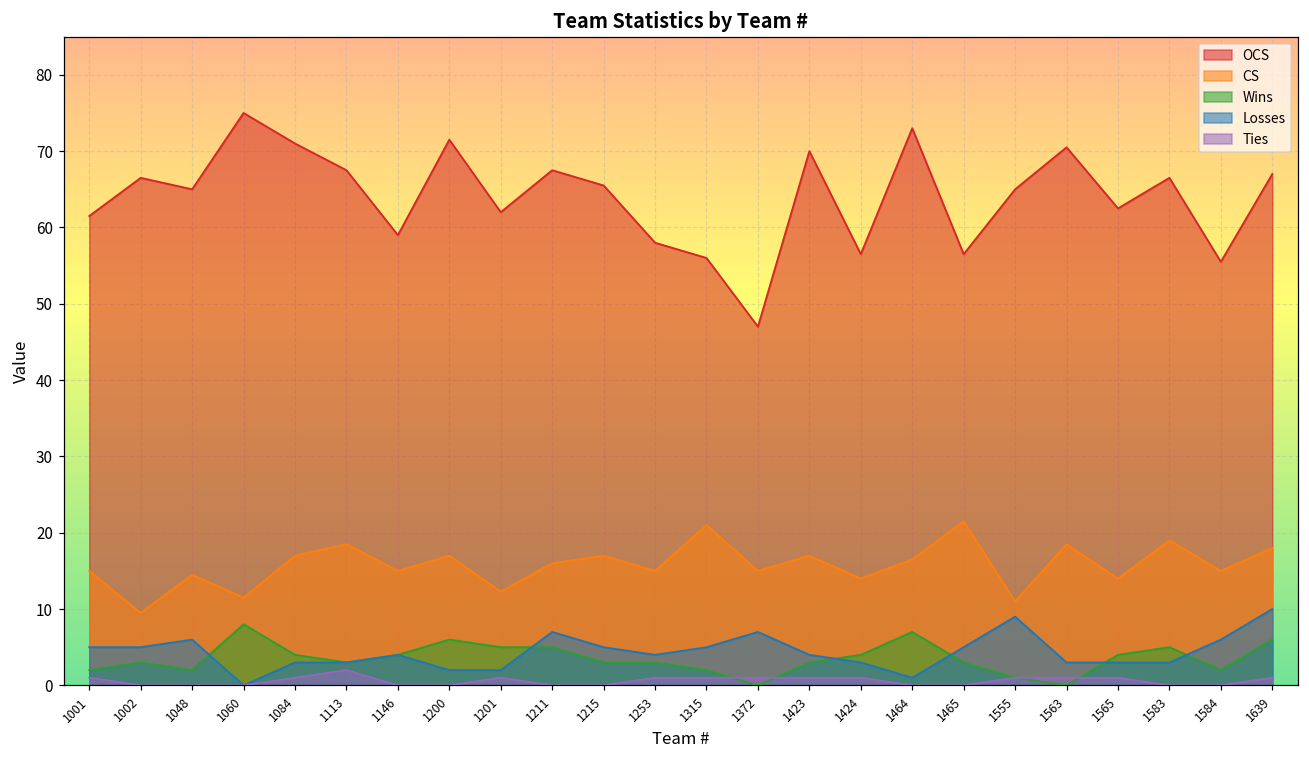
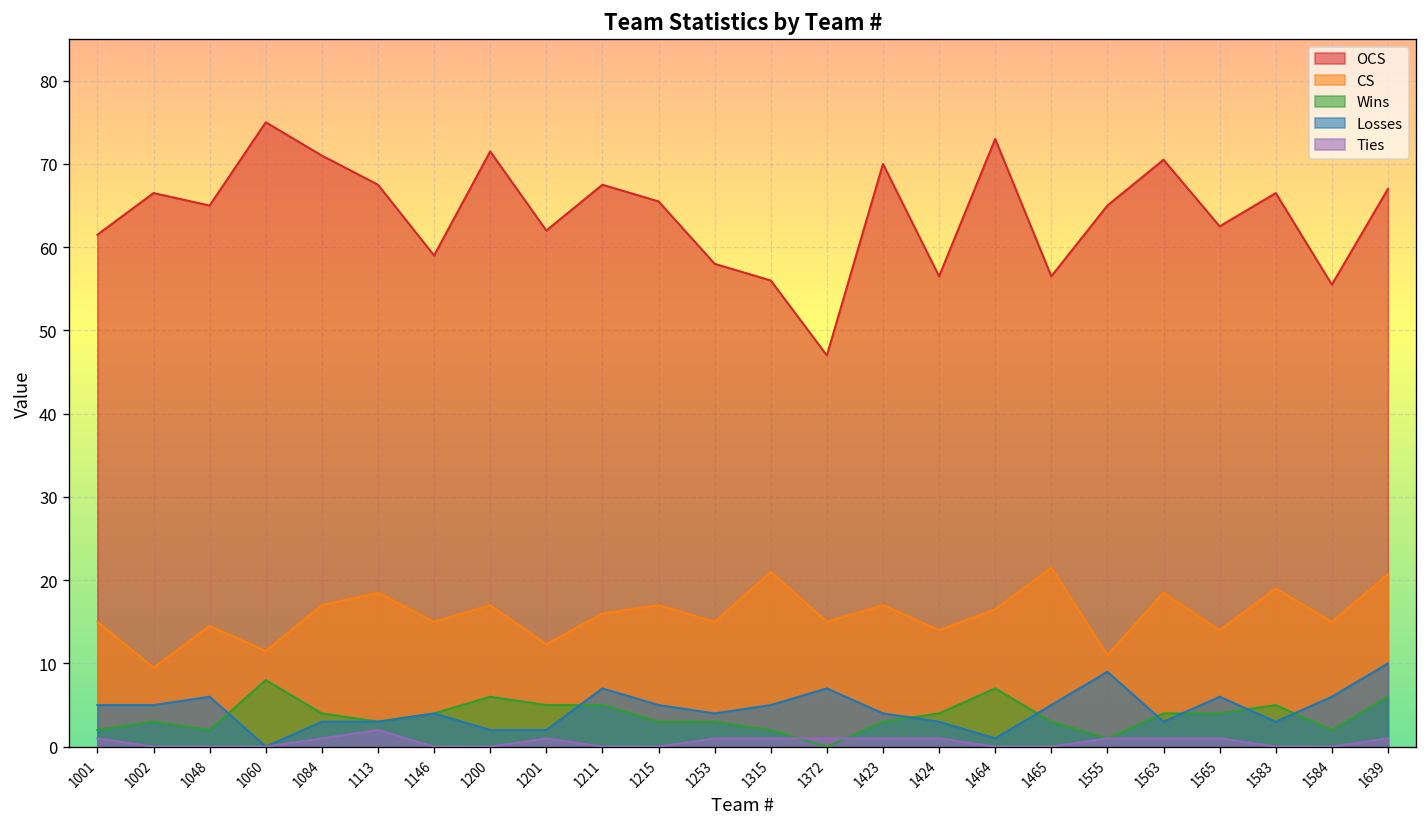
Wins, 1563: 0 -> 4
Losses, 1565: 3 -> 6
CS, 1639: 18 -> 21
